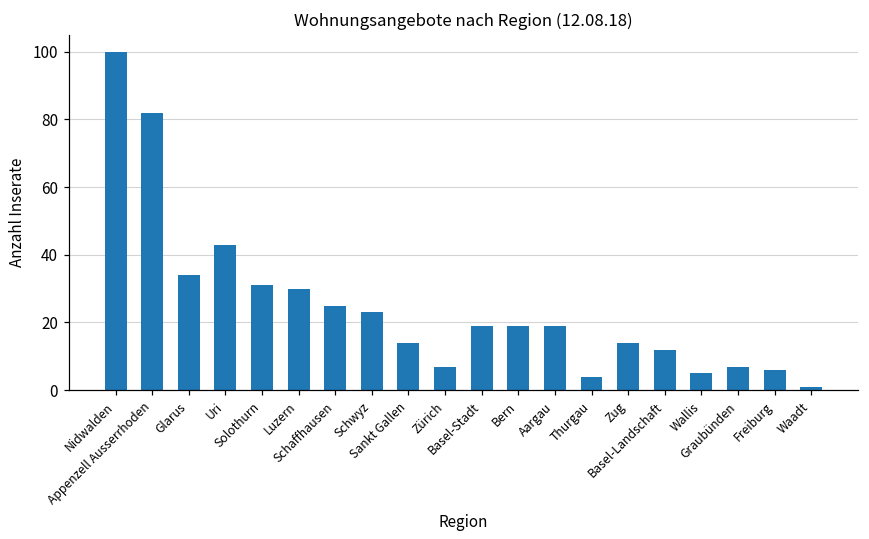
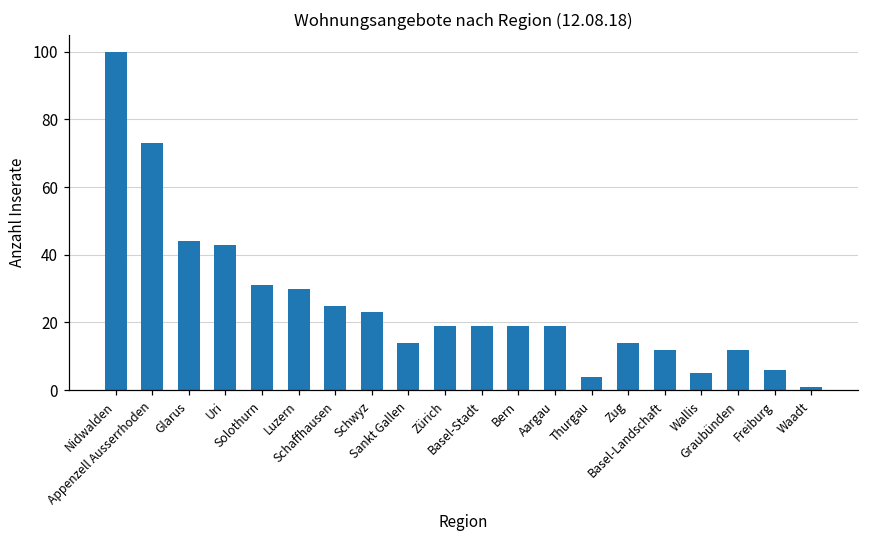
Appenzell Ausserrhoden: 82 -> 73
Glarus: 34 -> 44
Zürich: 7 -> 19
Graubünden: 7 -> 12
